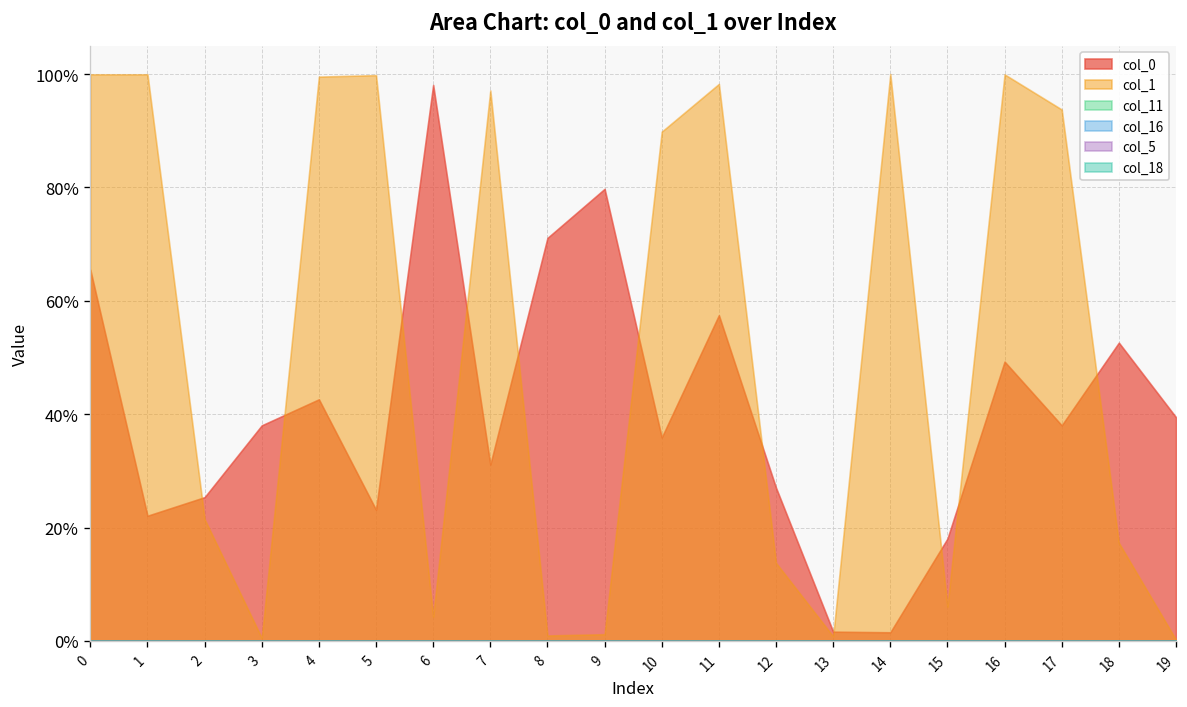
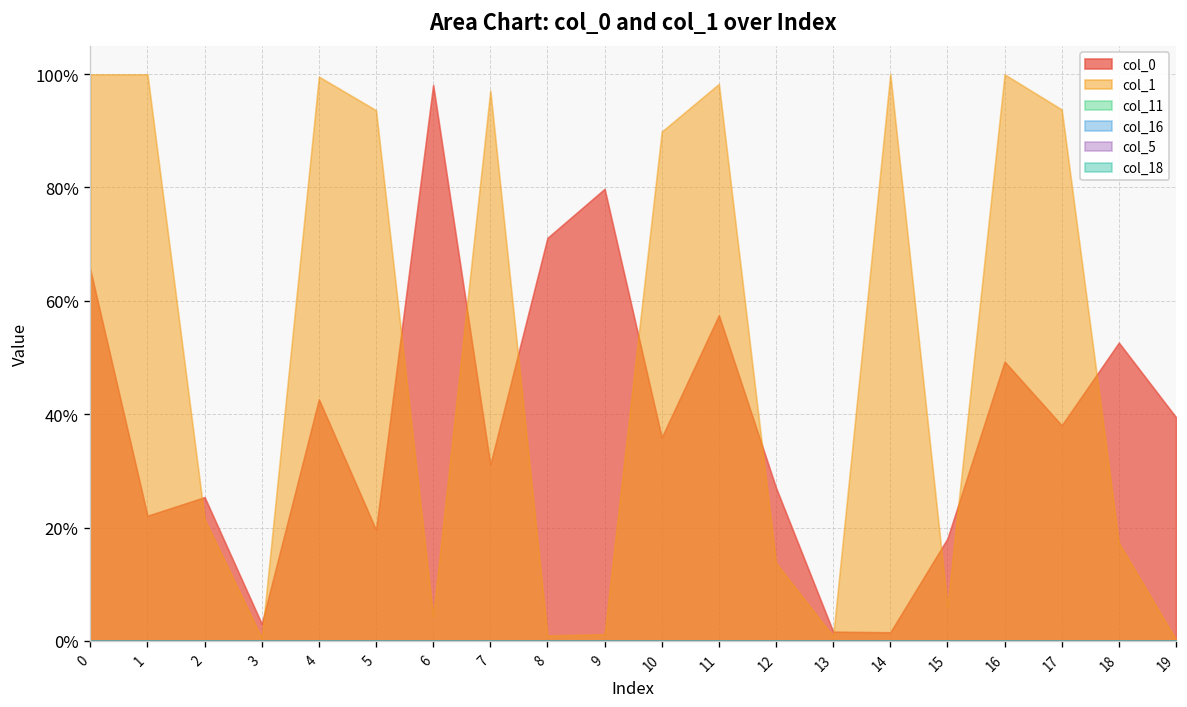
col_0, 3: 38% -> 3%
col_0, 5: 23% -> 20%
col_1, 5: 100% -> 94%
